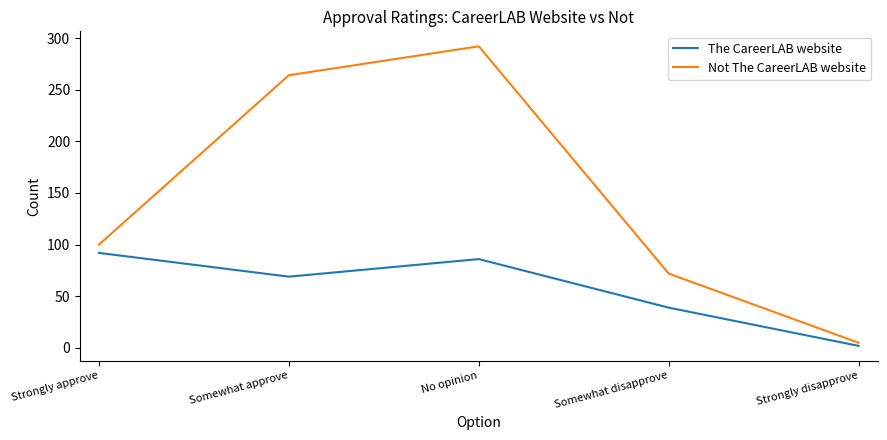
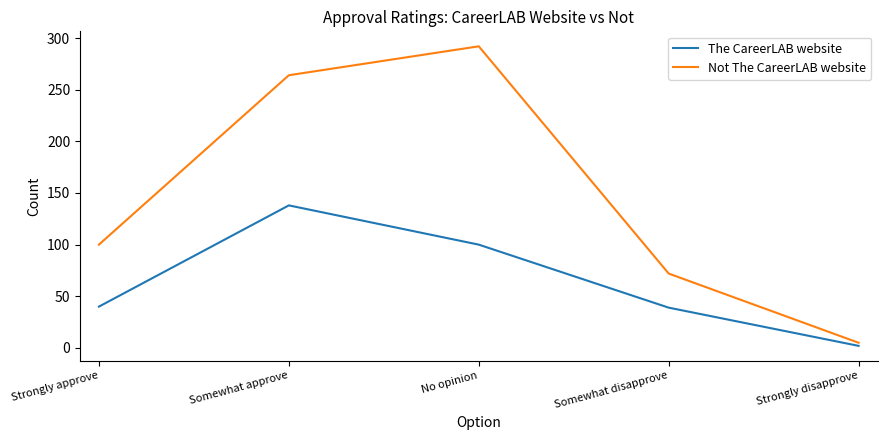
The CareerLAB website, Strongly approve: 92 -> 40
The CareerLAB website, Somewhat approve: 69 -> 138
The CareerLAB website, No opinion: 86 -> 100
